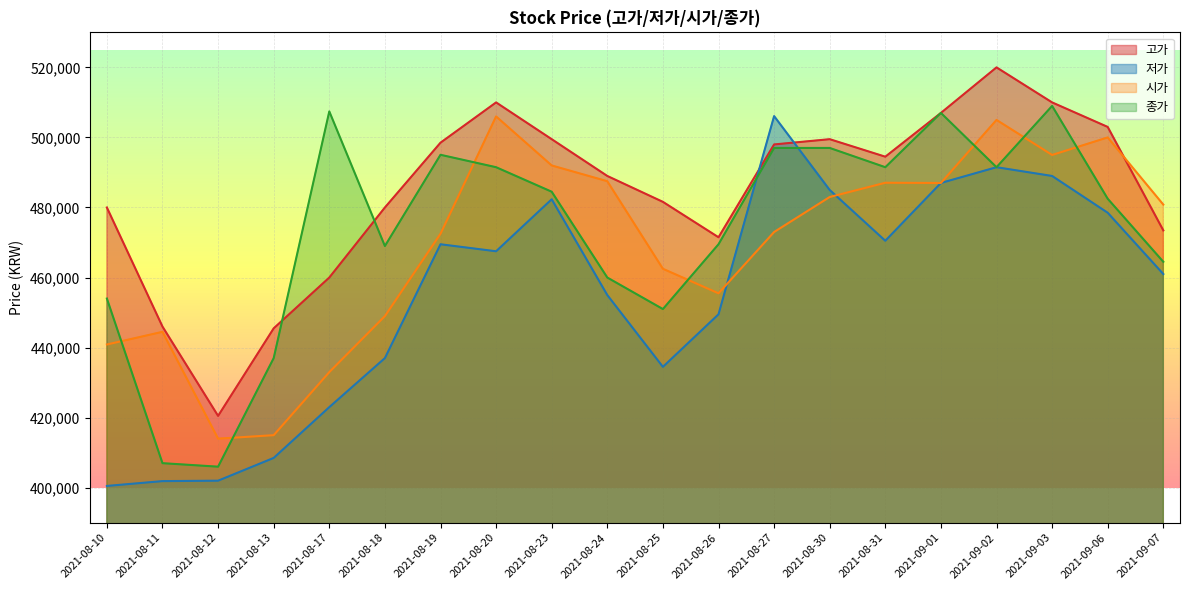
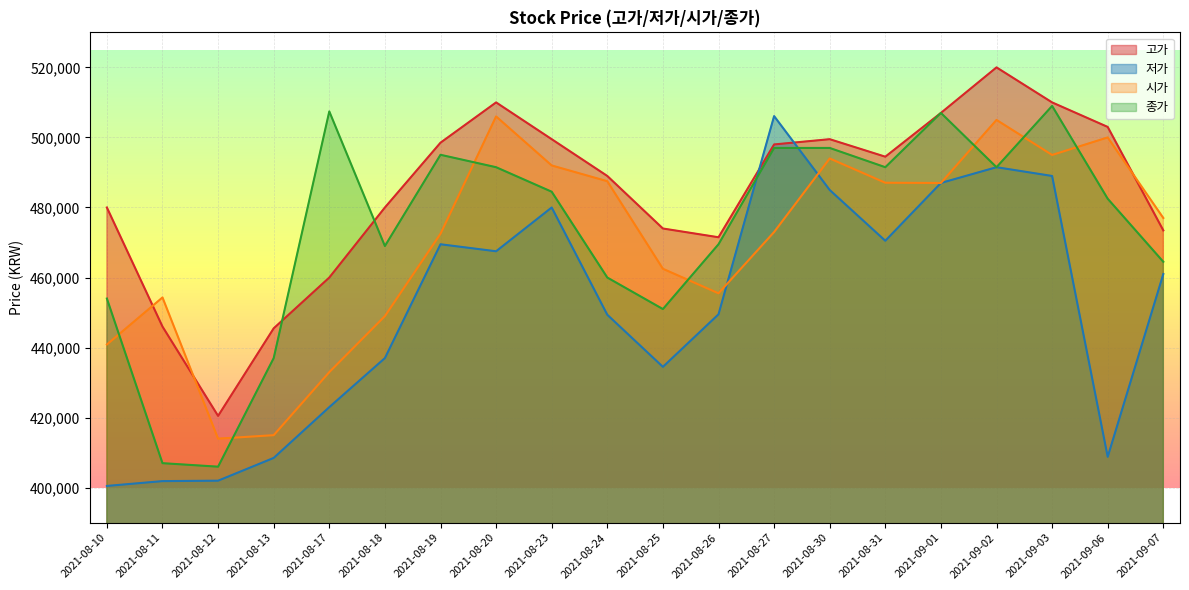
시가, 2021-08-11: 445,000 -> 454,000
저가, 2021-08-23: 482,000 -> 480,000
저가, 2021-08-24: 455,000 -> 449,000
고가, 2021-08-25: 482,000 -> 474,000
시가, 2021-08-30: 483,000 -> 494,000
저가, 2021-09-06: 479,000 -> 409,000
시가, 2021-09-07: 481,000 -> 477,000
